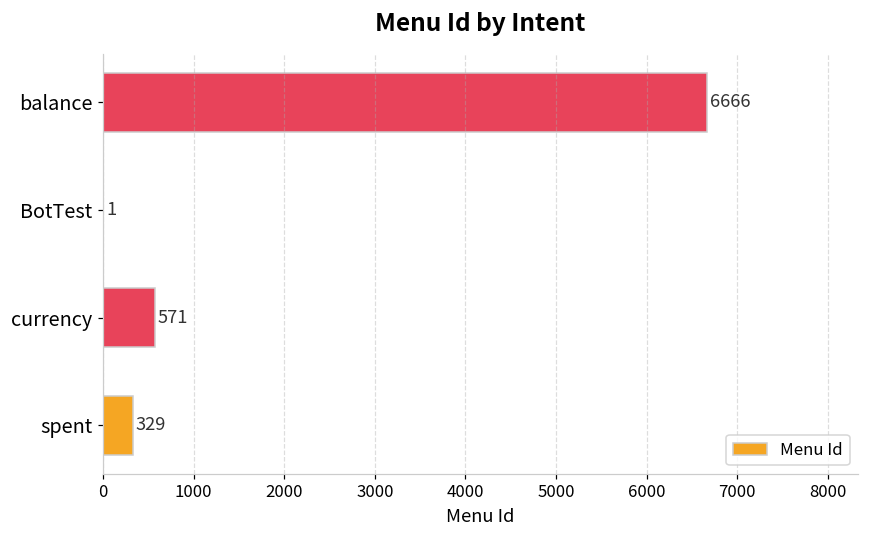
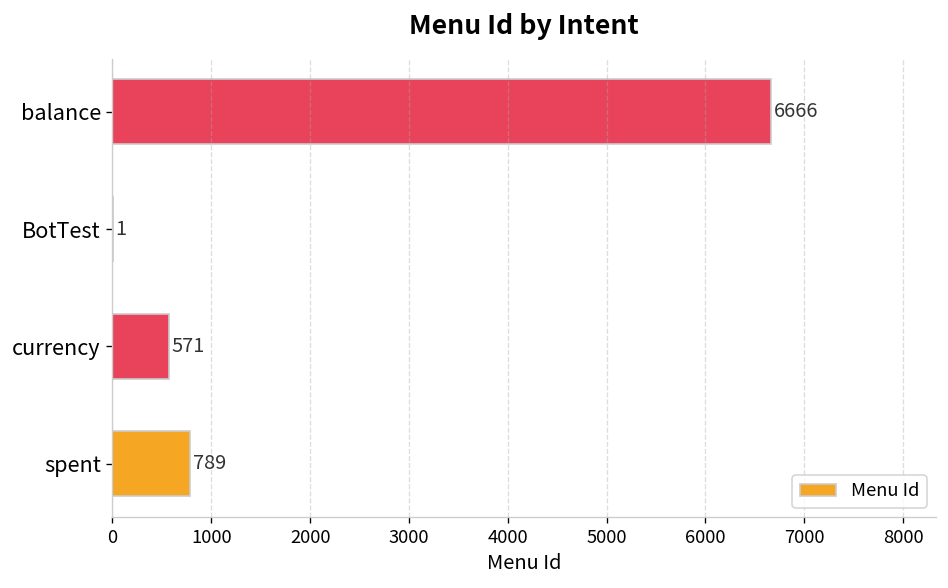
spent: 329 -> 789
